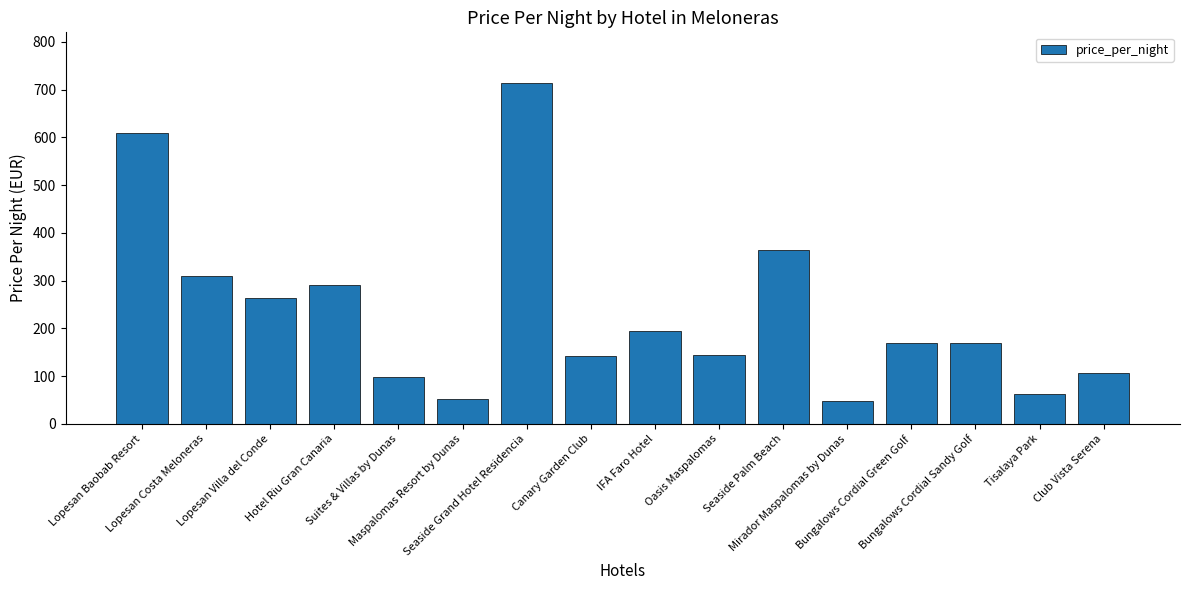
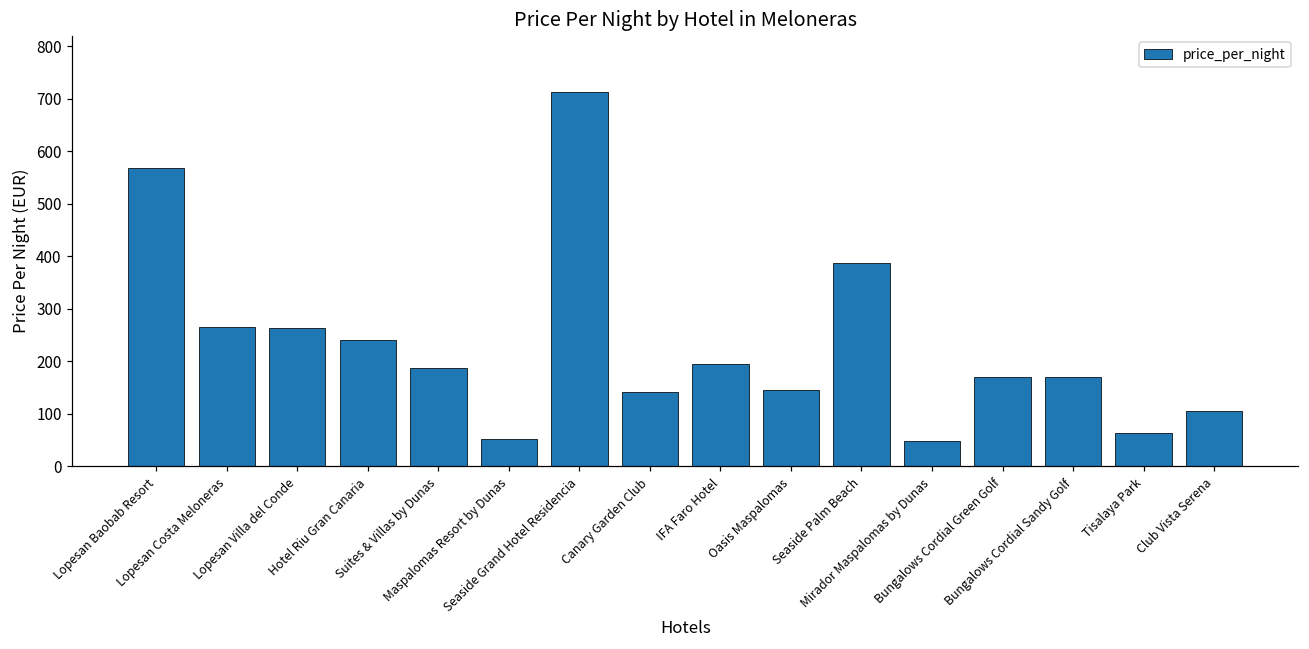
Lopesan Baobab Resort: 610 -> 570
Lopesan Costa Meloneras: 310 -> 270
Hotel Riu Gran Canaria: 290 -> 240
Suites & Villas by Dunas: 100 -> 190
Seaside Palm Beach: 360 -> 390
